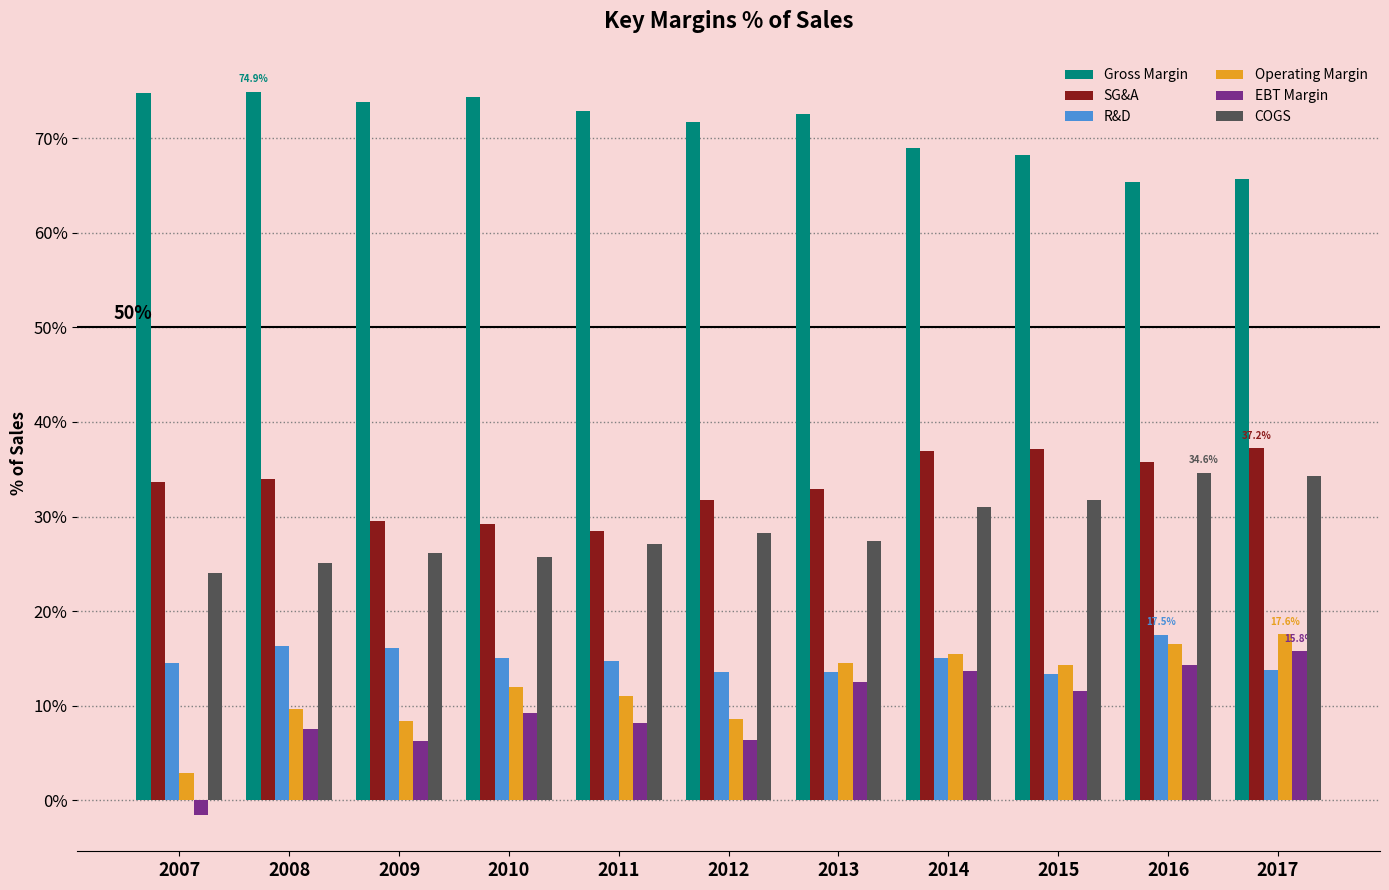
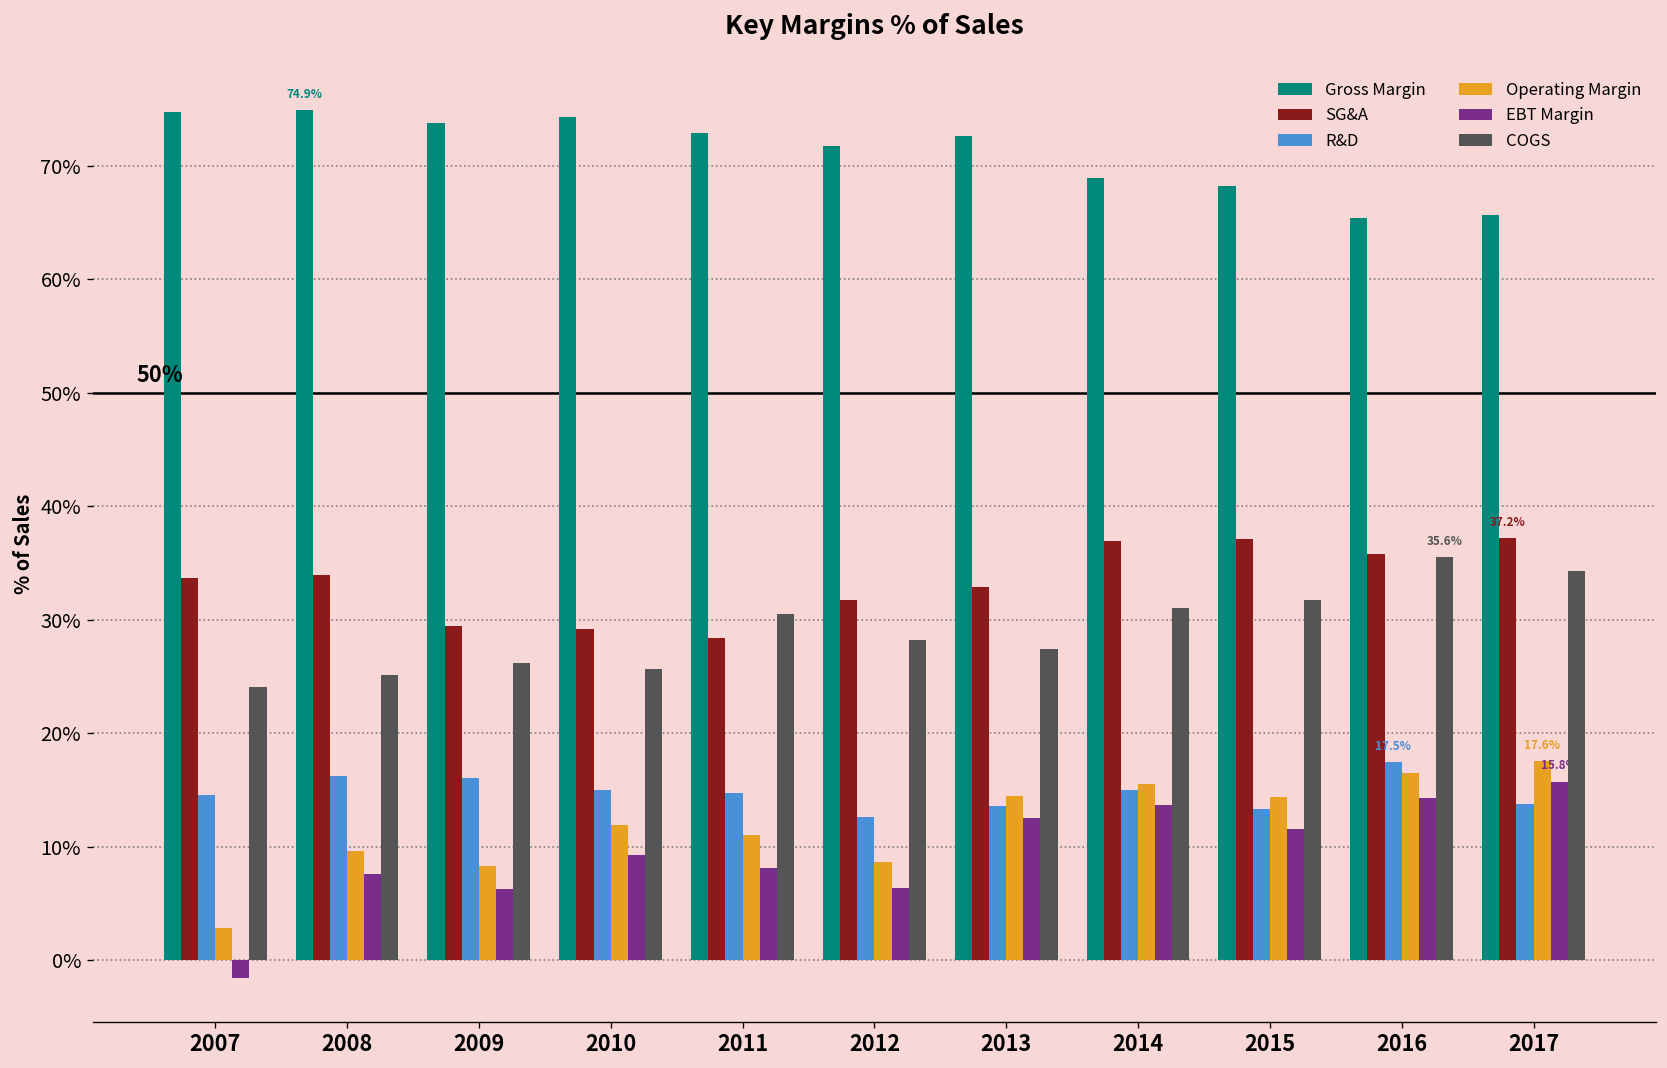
COGS, 2011: 27% -> 30%
R&D, 2012: 14% -> 13%
COGS, 2016: 34.6% -> 35.6%
